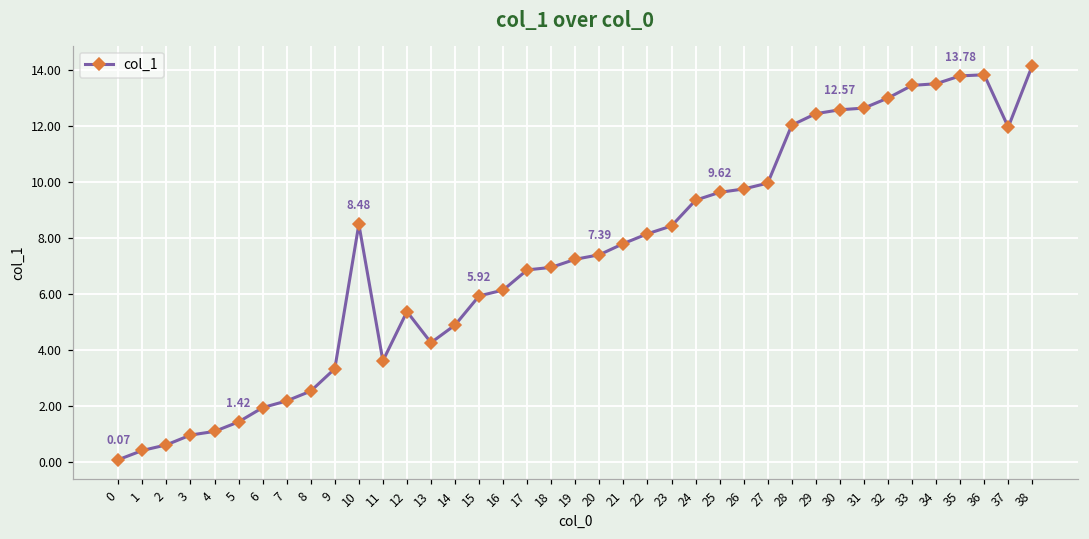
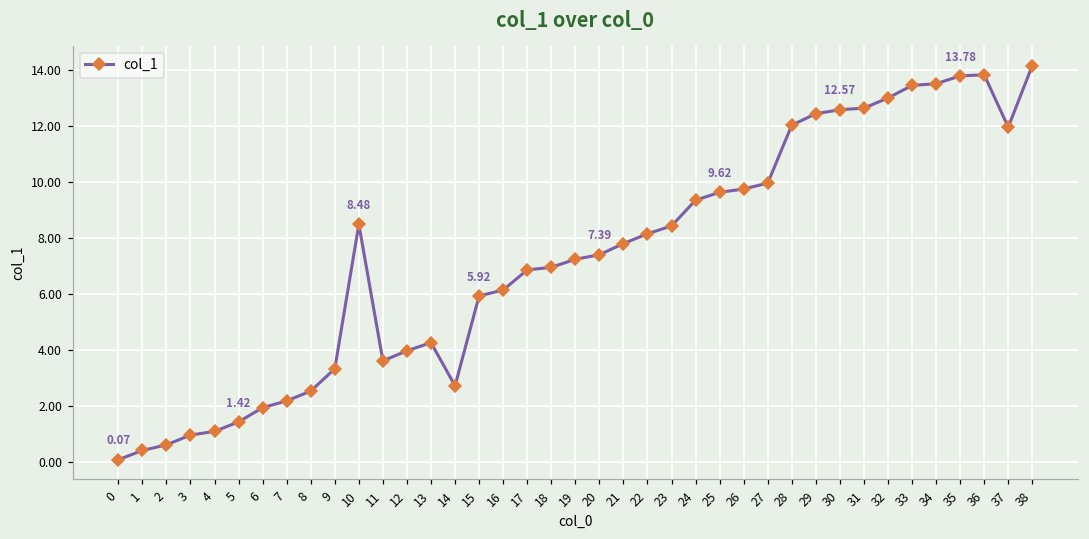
12: 5.4 -> 4.0
14: 4.9 -> 2.7
